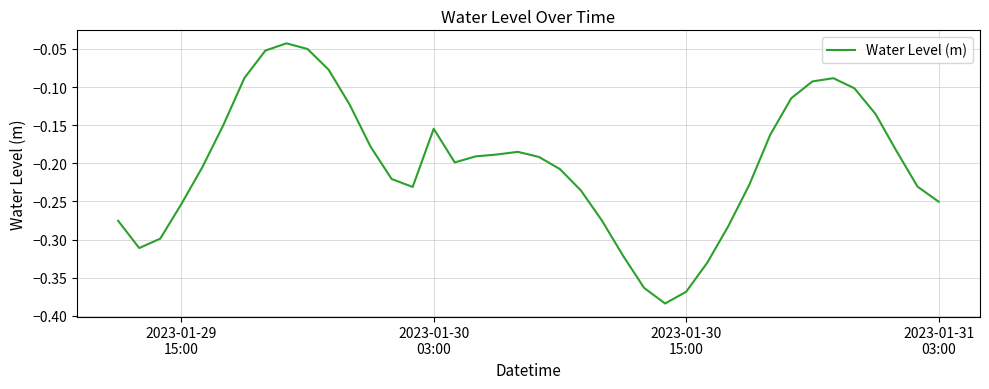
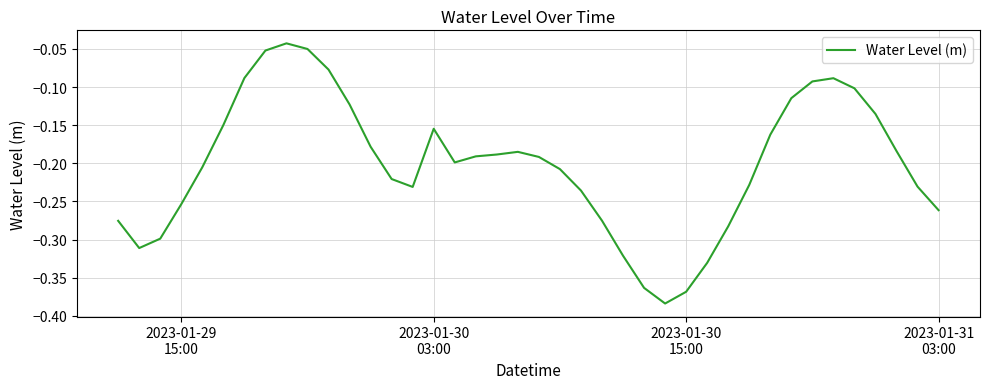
2023-01-31 03:00: -0.25 -> -0.26
